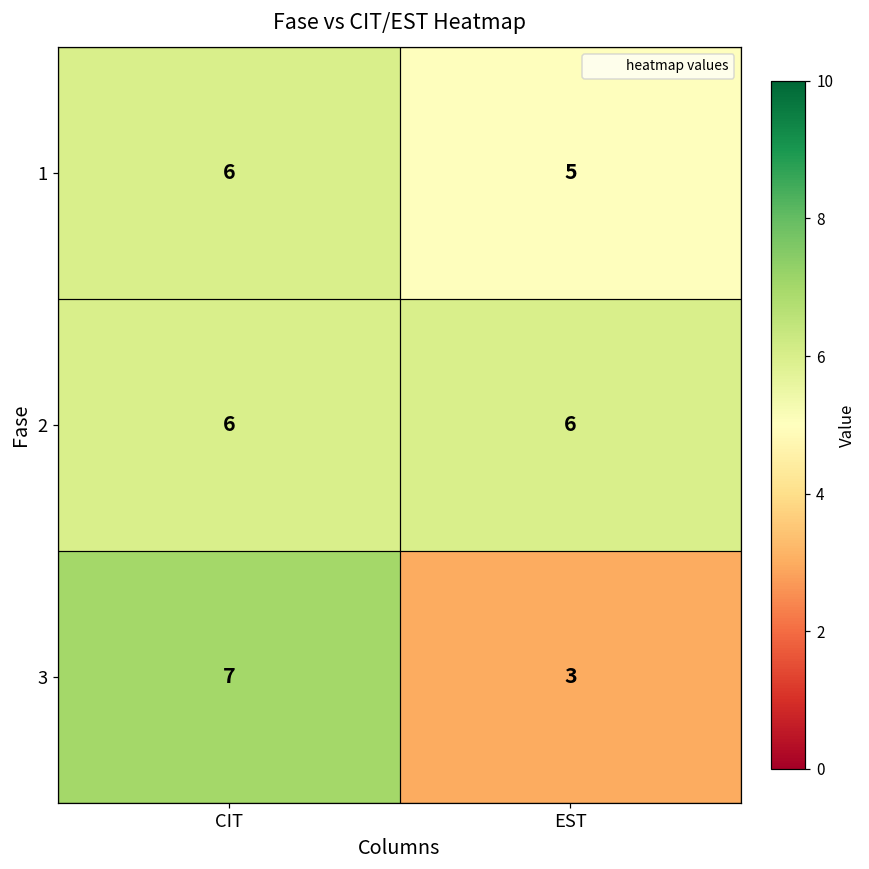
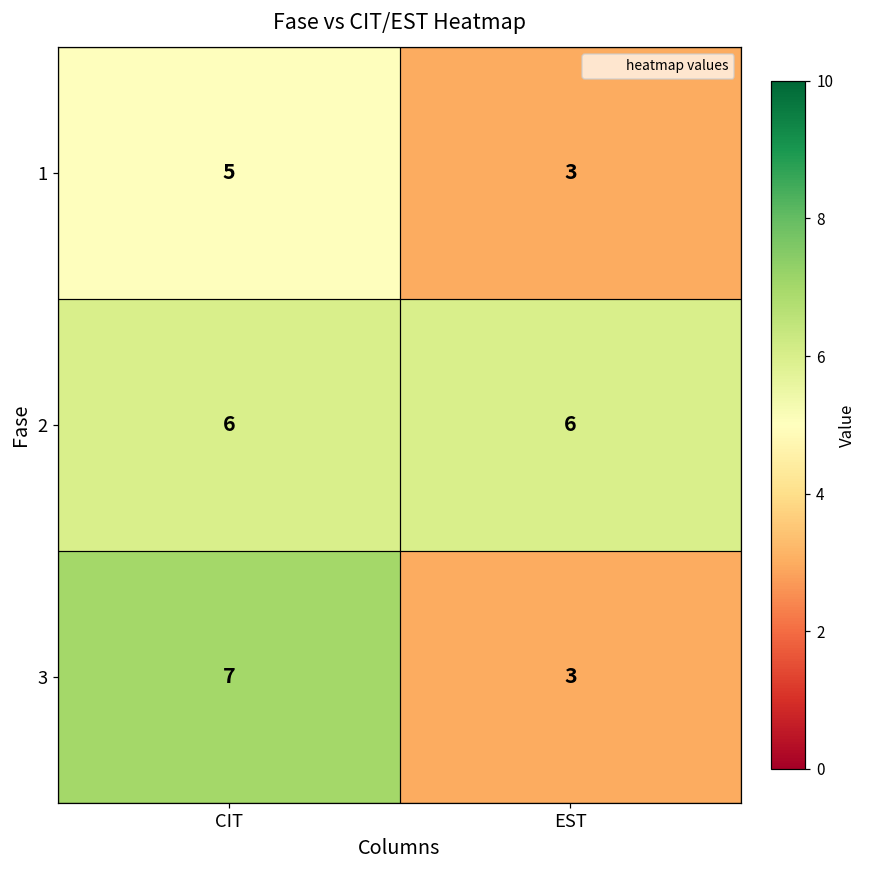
1, CIT: 6 -> 5
1, EST: 5 -> 3
